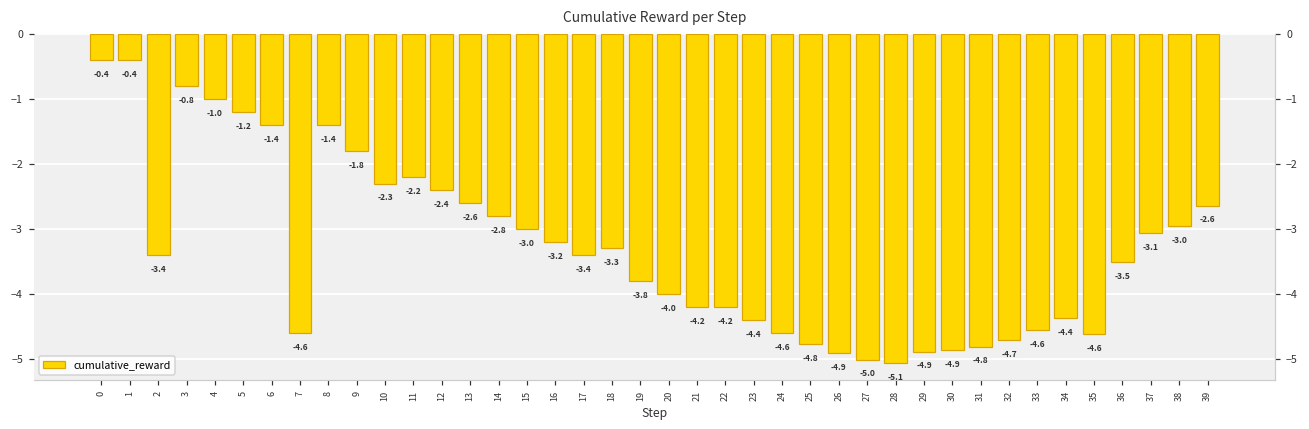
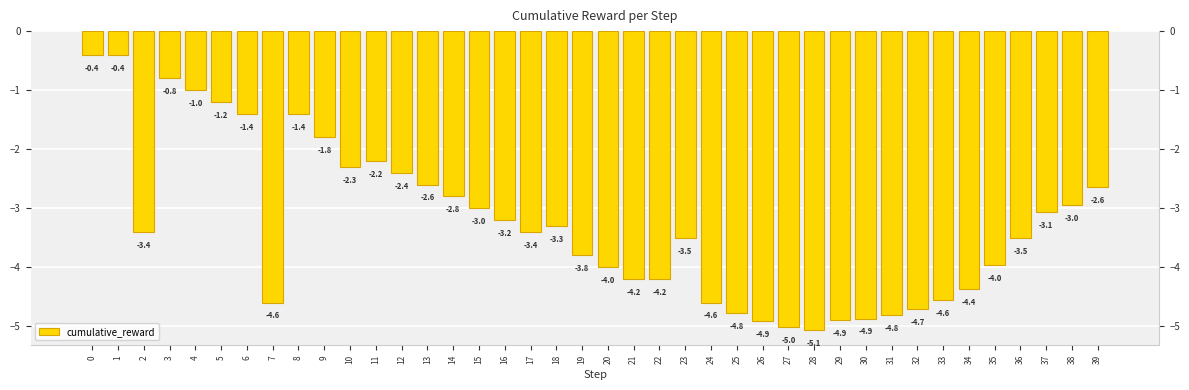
23: -4.4 -> -3.5
35: -4.6 -> -4.0
